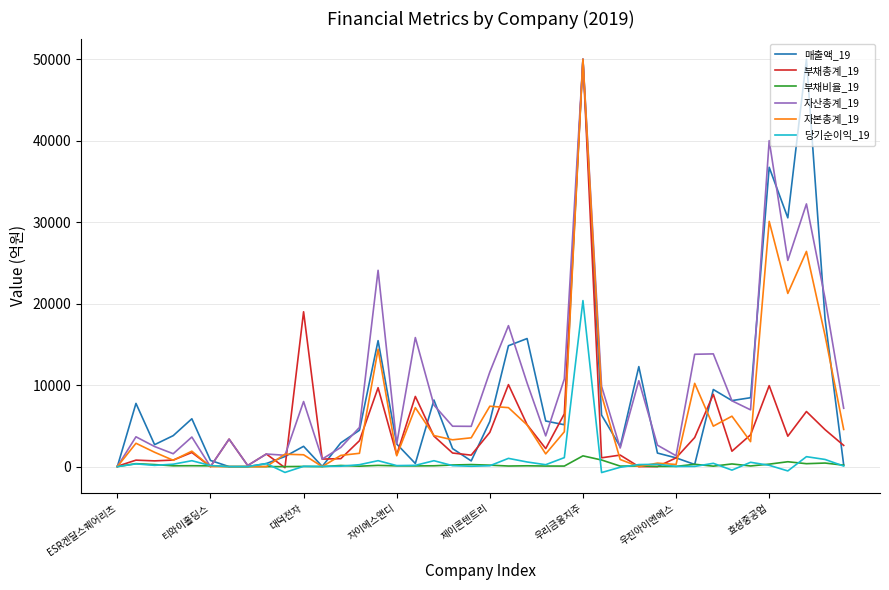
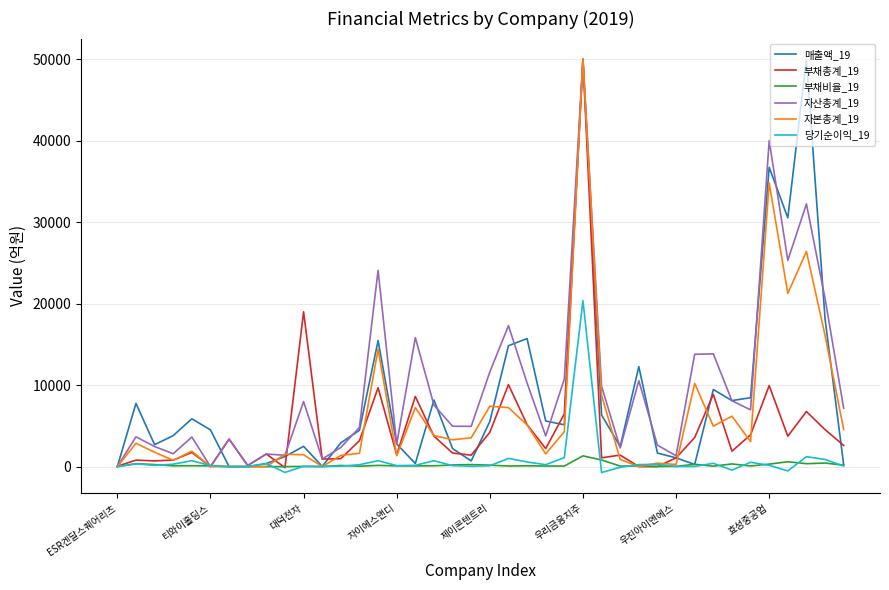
매출액_19, 티와이홀딩스: 1000 -> 5000
자본총계_19, 효성중공업: 30000 -> 35000
